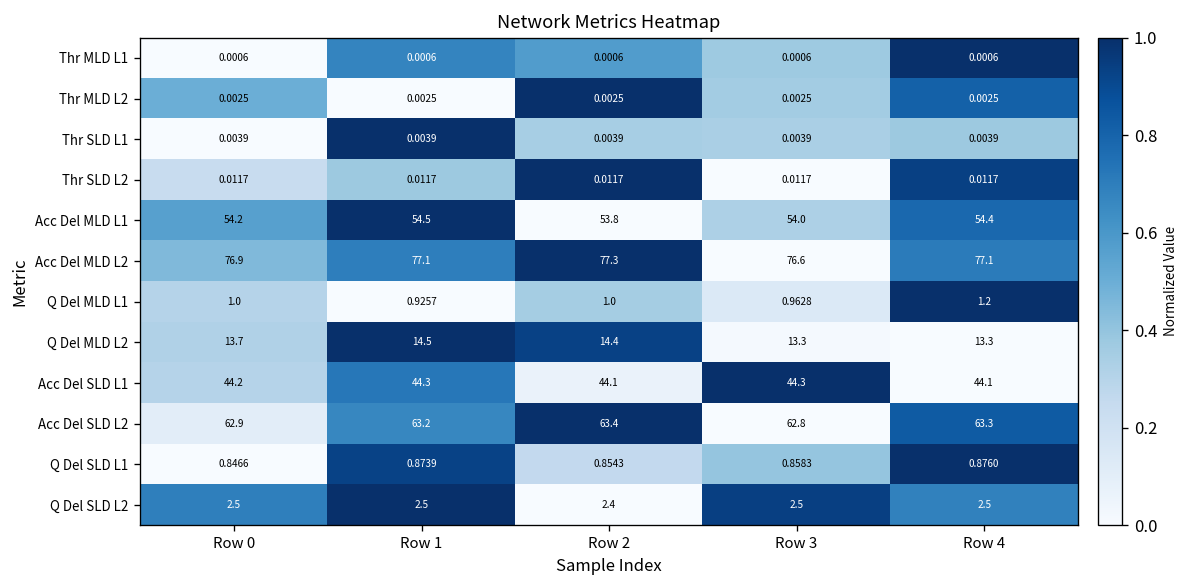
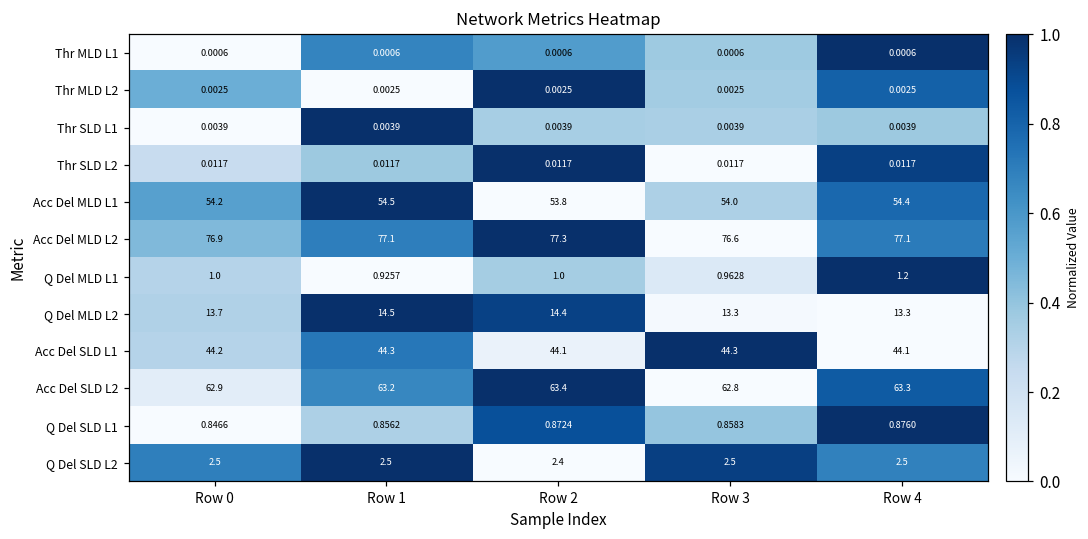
Q Del SLD L1, Row 1: 0.8739 -> 0.8562
Q Del SLD L1, Row 2: 0.8543 -> 0.8724
